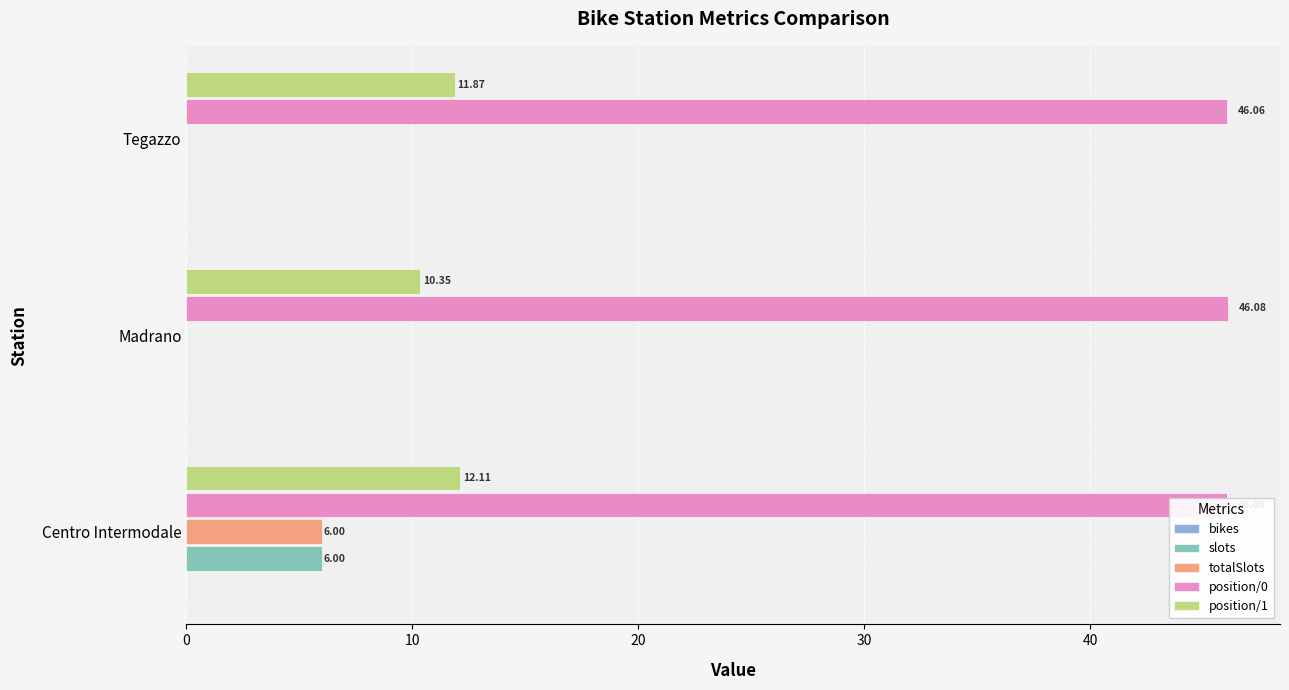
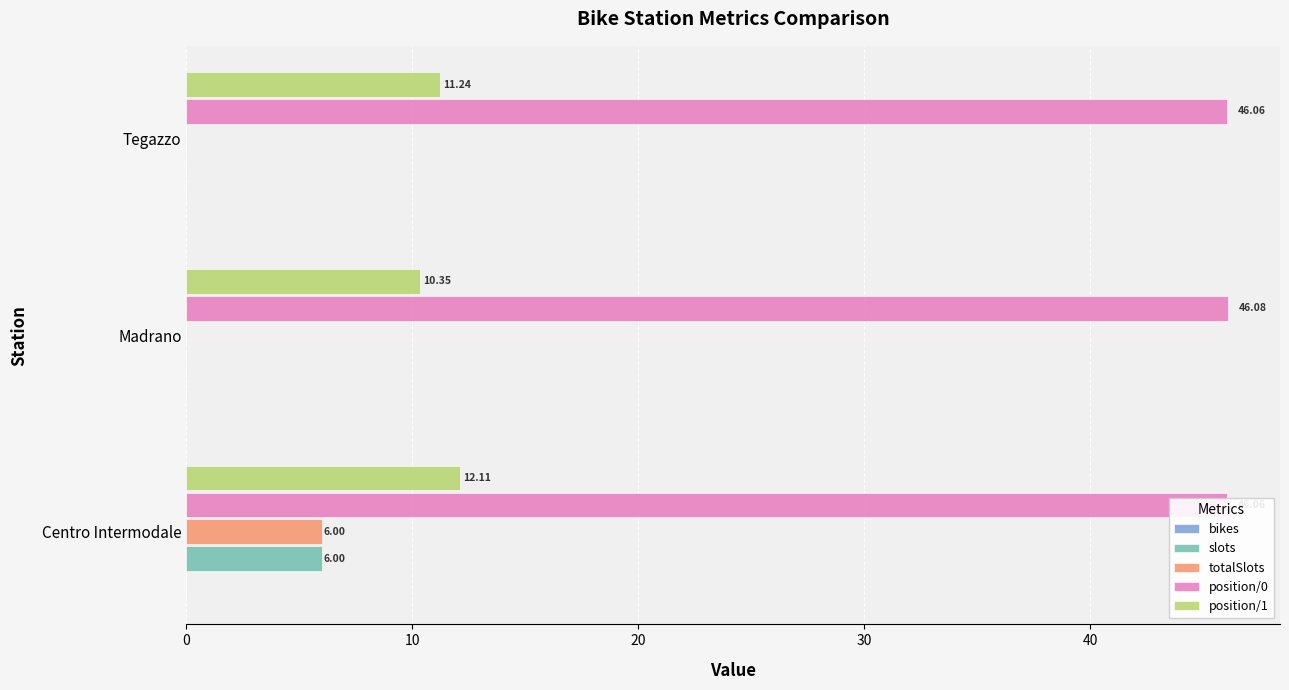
position/1, Tegazzo: 11.87 -> 11.24
